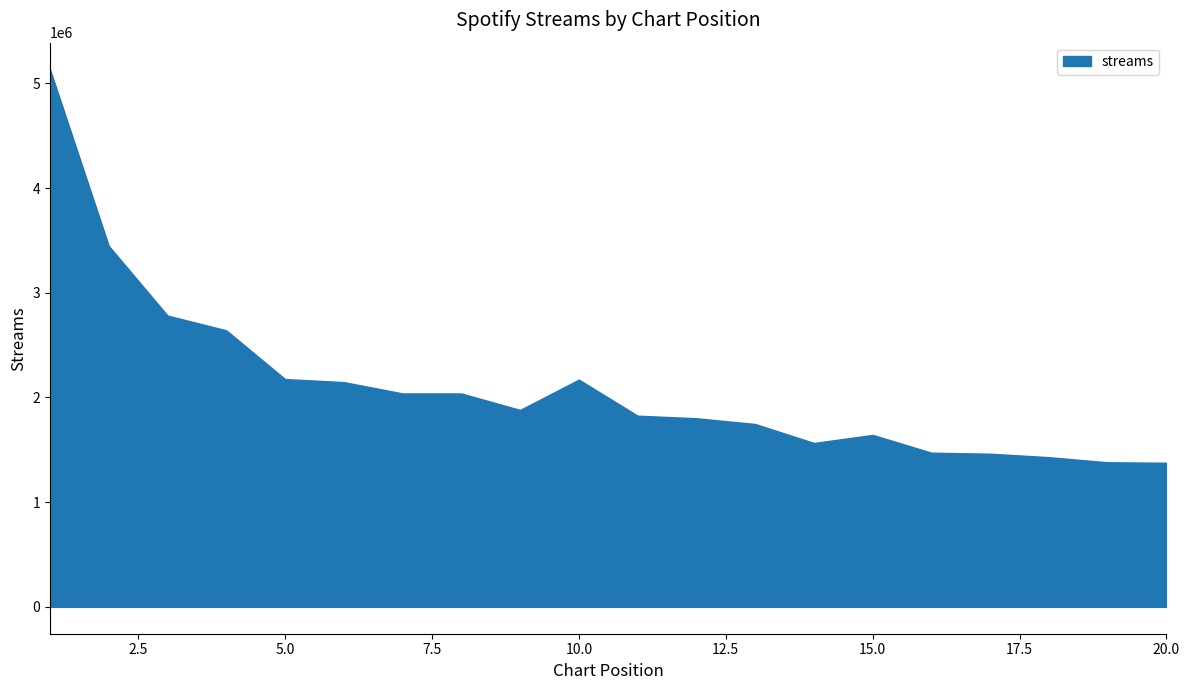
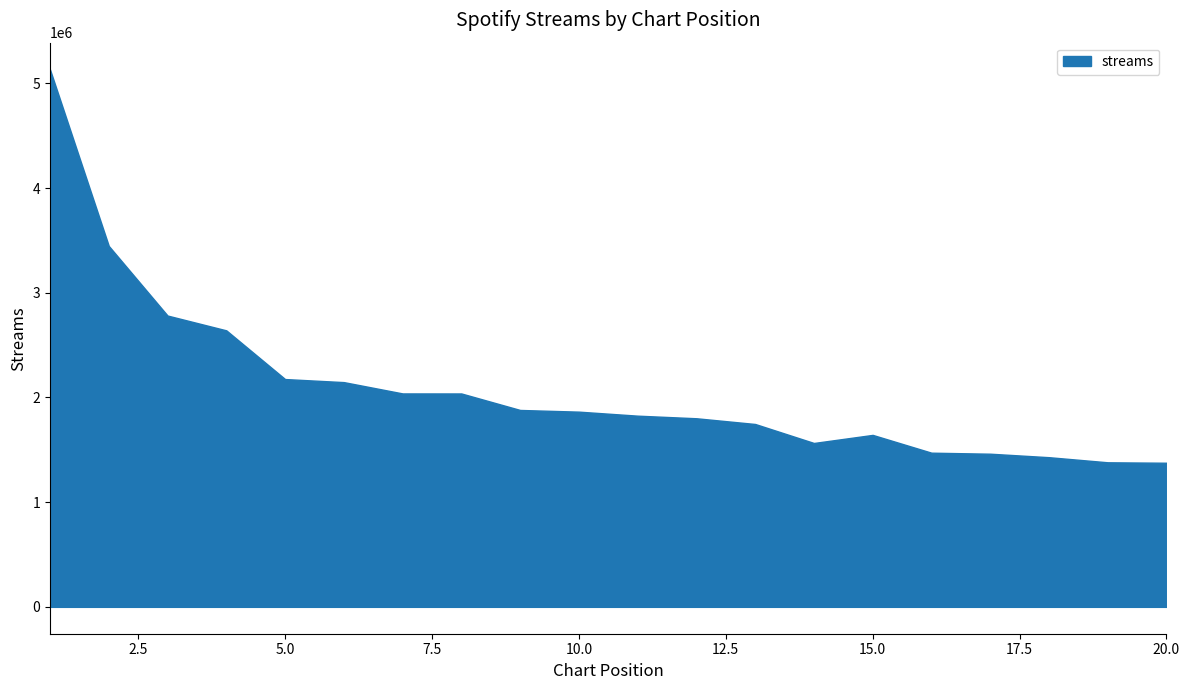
10.0: 2170000 -> 1860000
